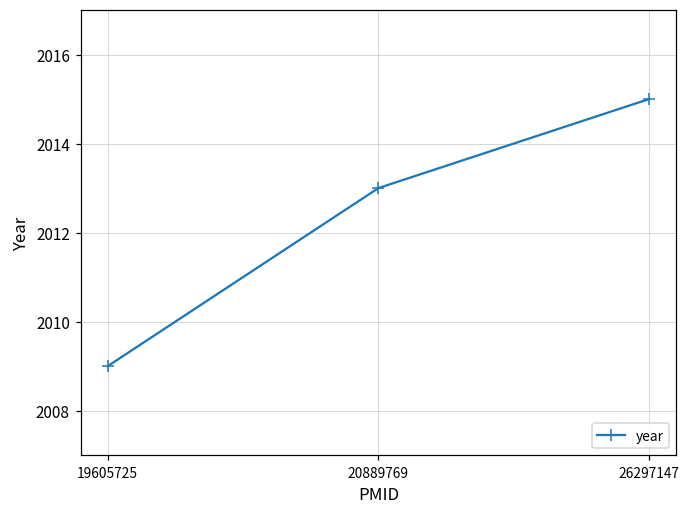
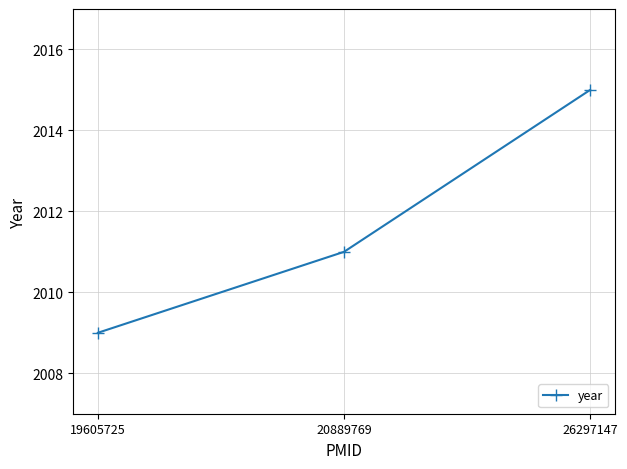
20889769: 2013 -> 2011
